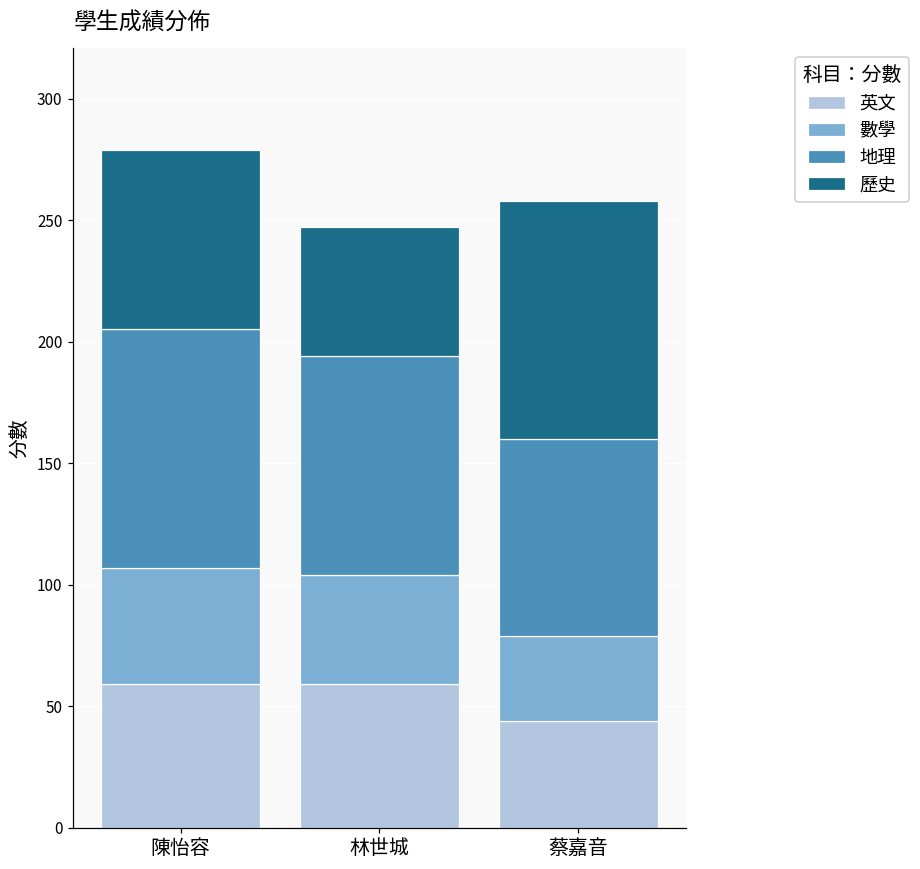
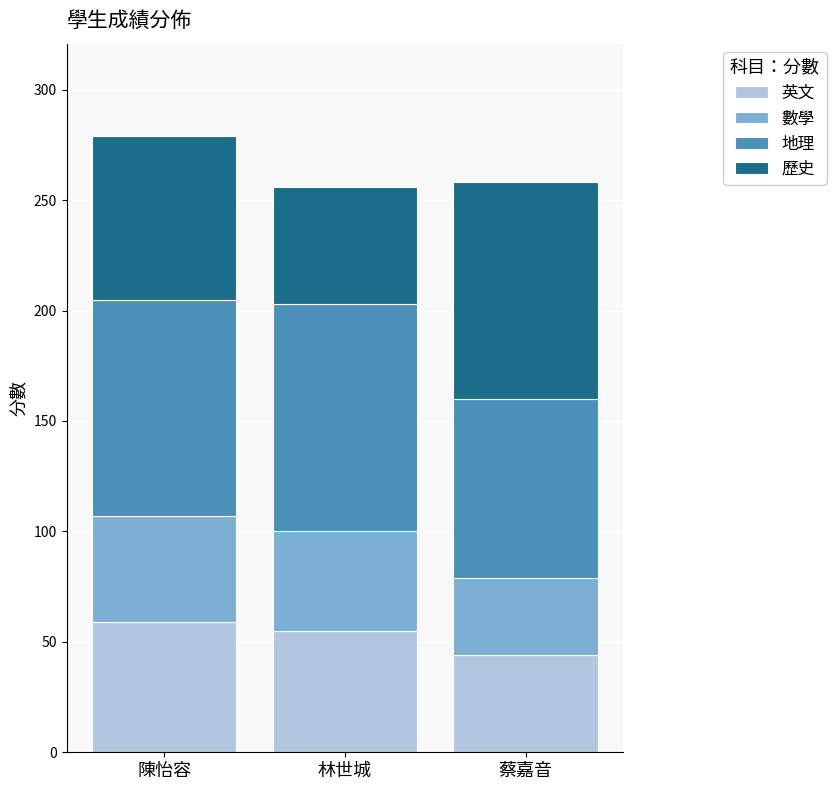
英文, 林世城: 59 -> 55
地理, 林世城: 90 -> 103
